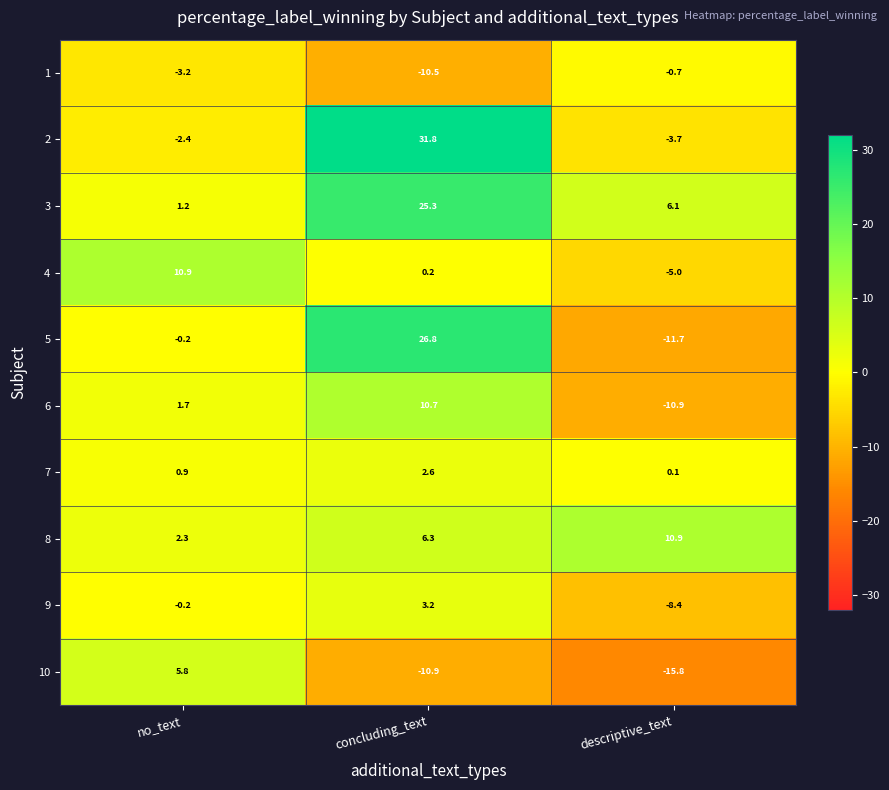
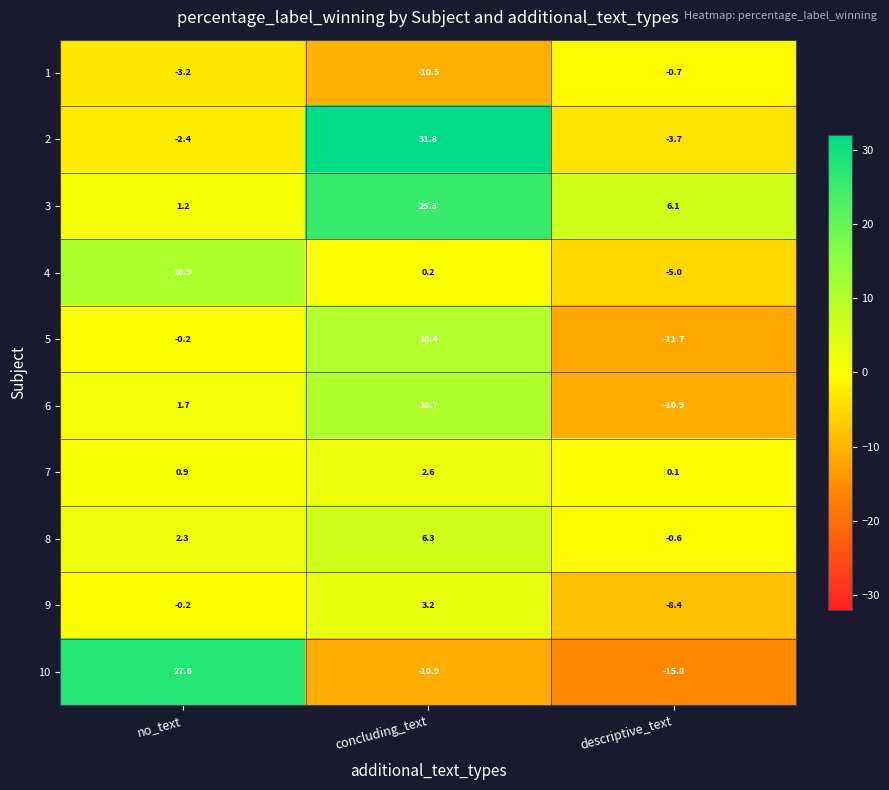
5, concluding_text: 26.8 -> 10.4
8, descriptive_text: 10.9 -> -0.6
10, no_text: 5.8 -> 27.6
